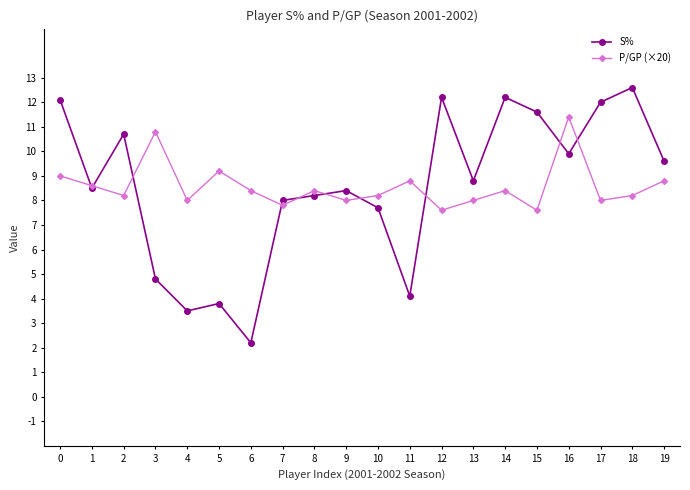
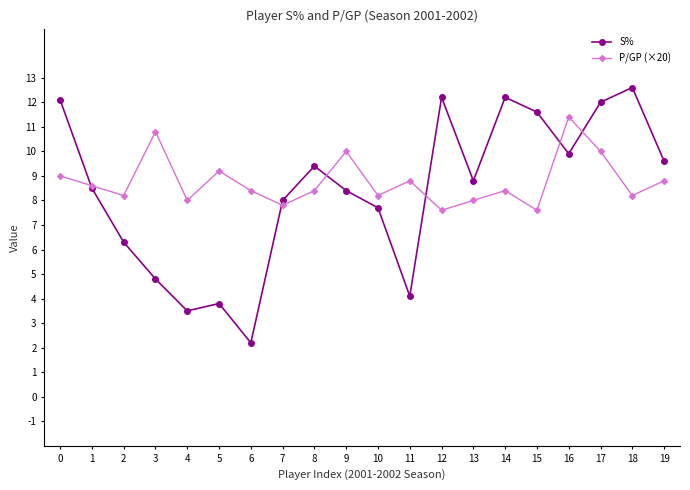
S%, 2: 10.7 -> 6.3
S%, 8: 8.2 -> 9.4
P/GP (×20), 9: 8.0 -> 10.0
P/GP (×20), 17: 8.0 -> 10.0
